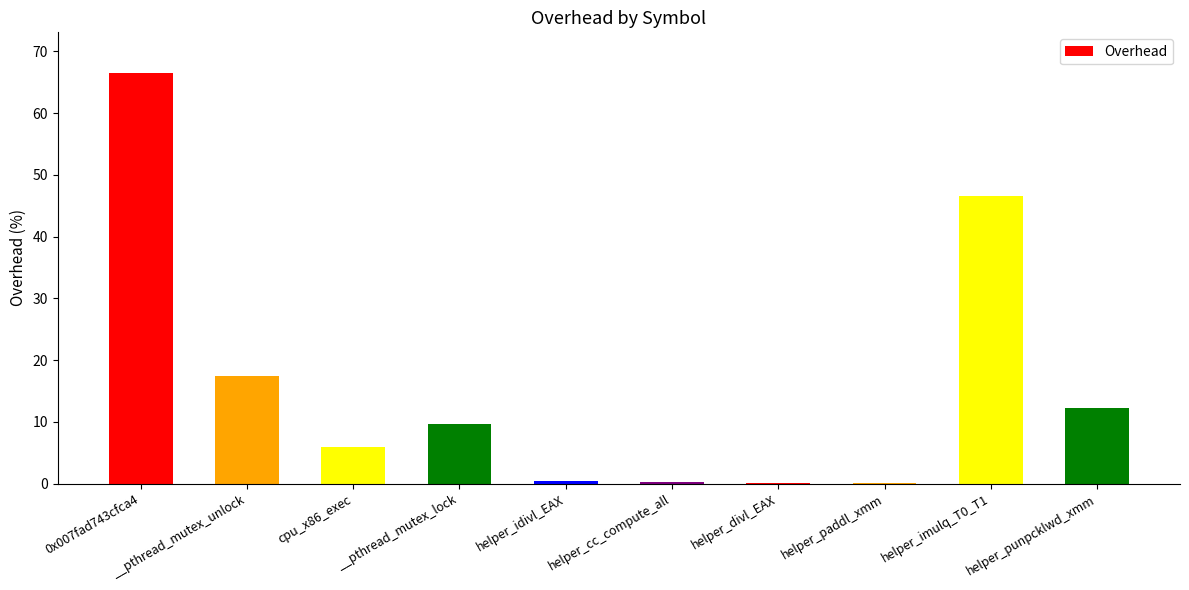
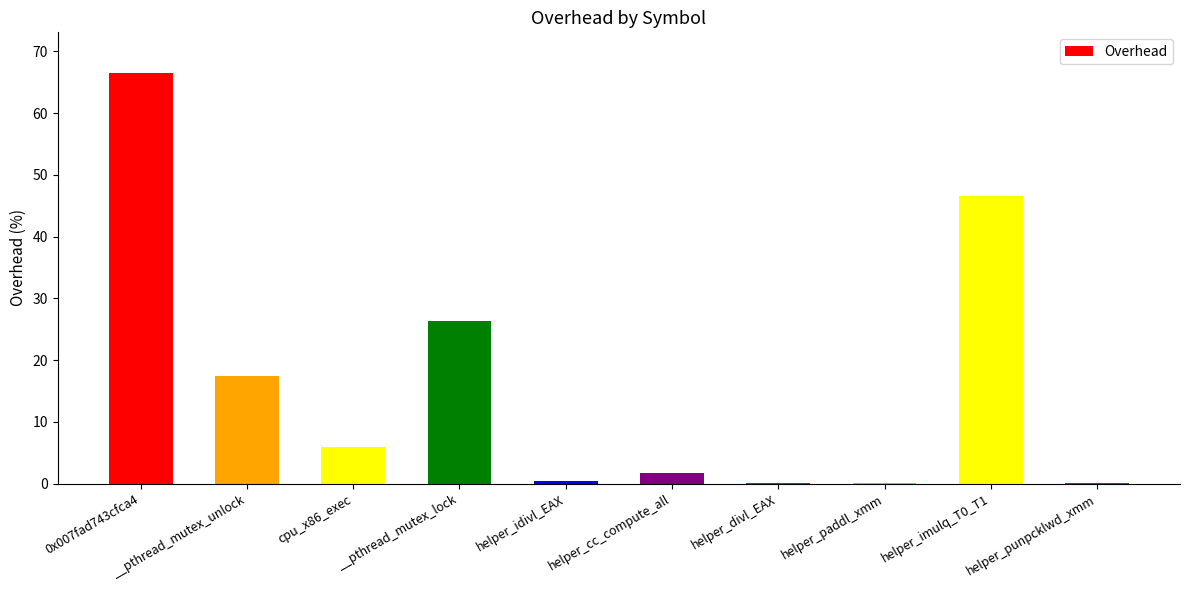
__pthread_mutex_lock: 10 -> 26
helper_cc_compute_all: 0 -> 2
helper_punpcklwd_xmm: 12 -> 0
